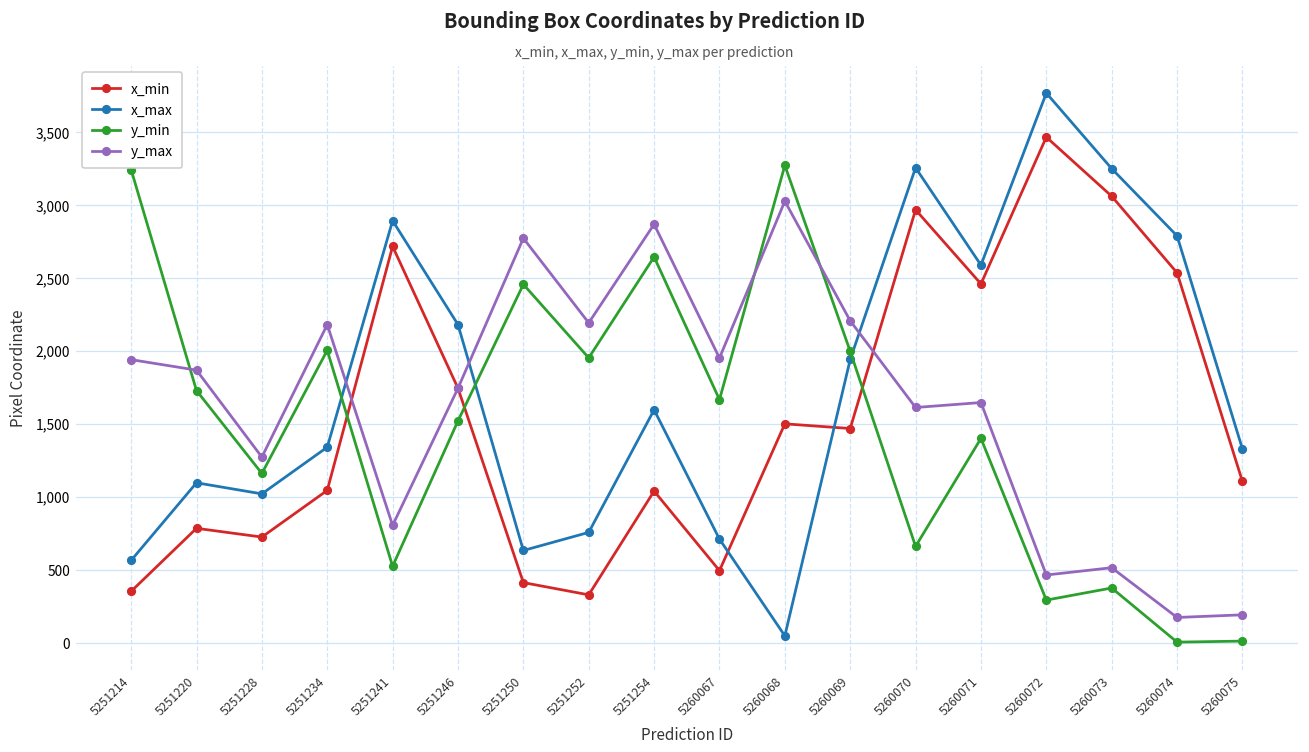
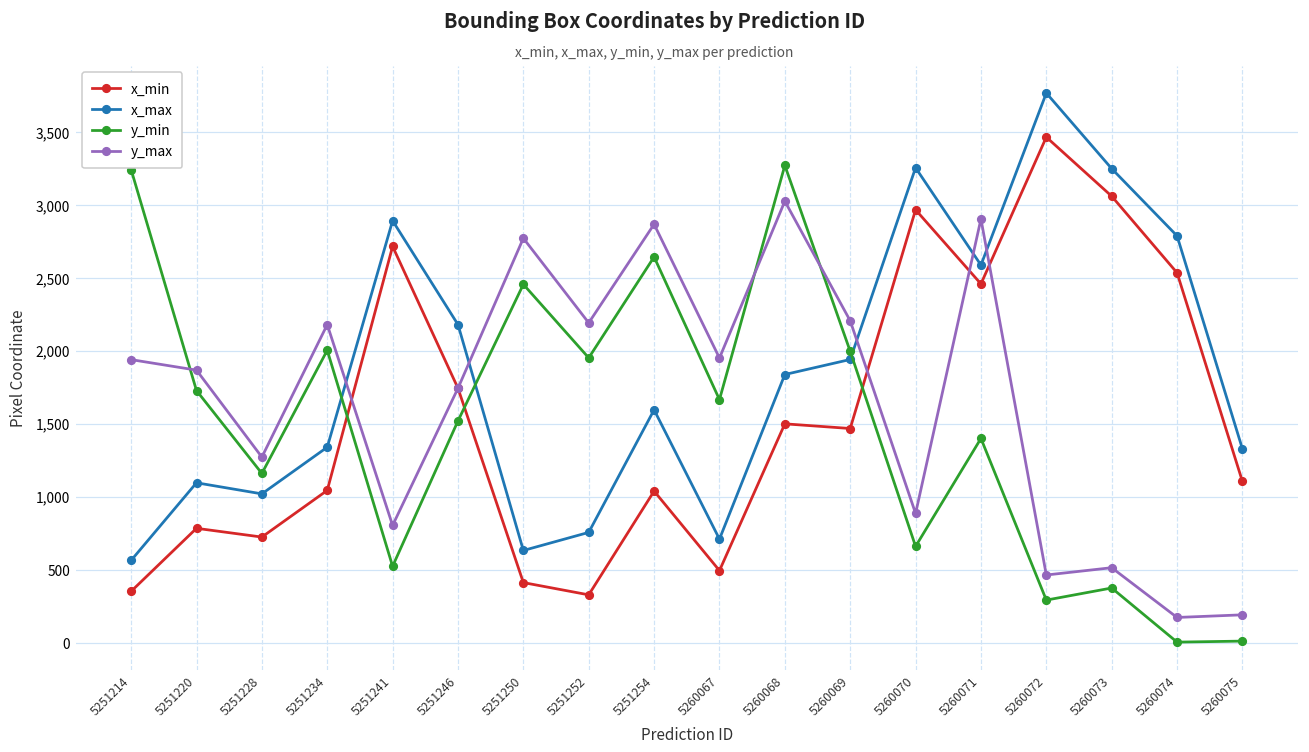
x_max, 5260068: 50 -> 1,840
y_max, 5260070: 1,610 -> 890
y_max, 5260071: 1,650 -> 2,900
